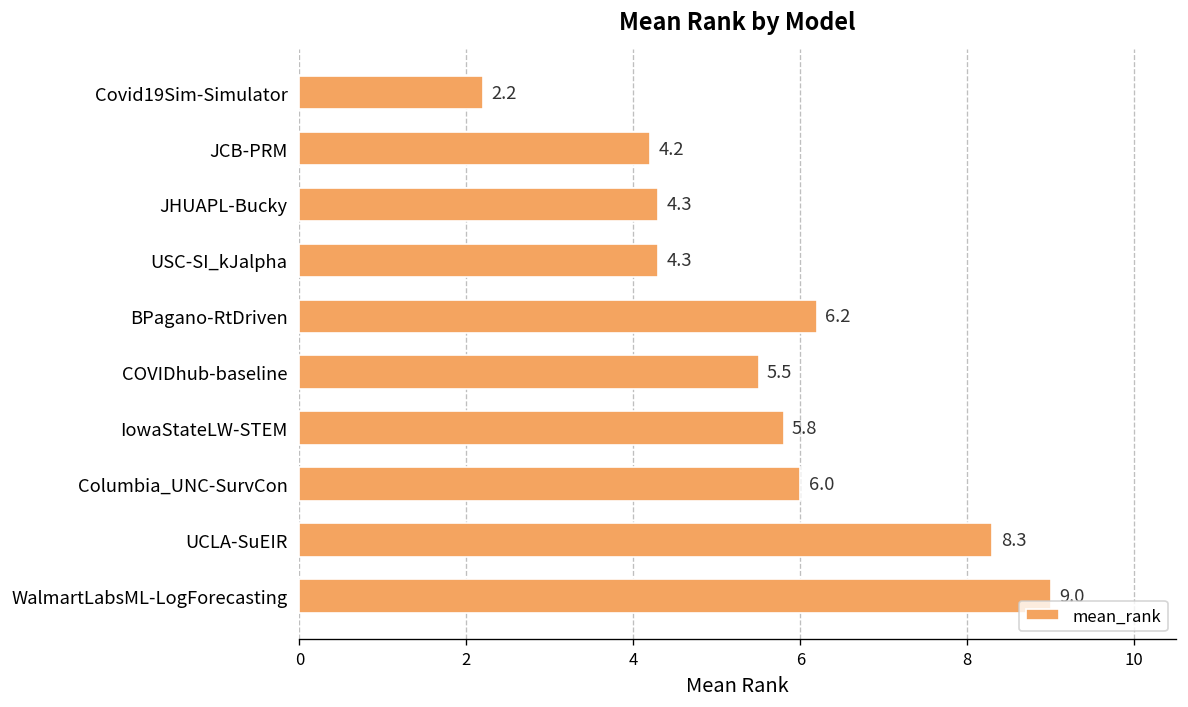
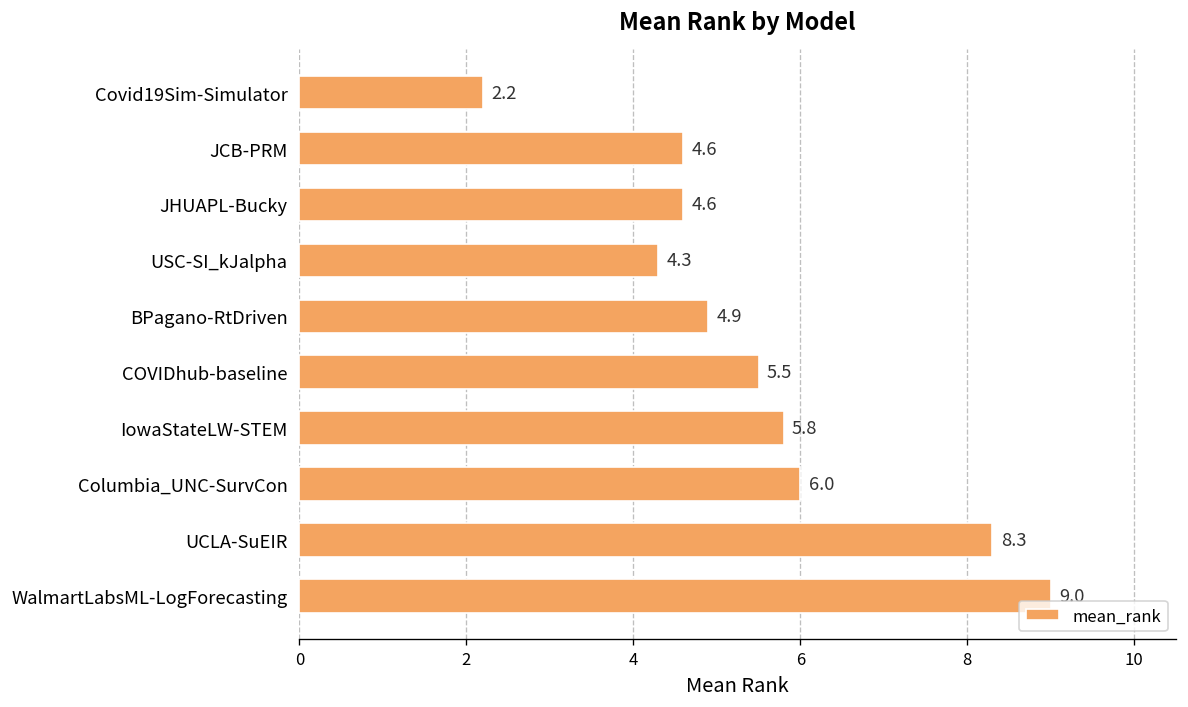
JCB-PRM: 4.2 -> 4.6
JHUAPL-Bucky: 4.3 -> 4.6
BPagano-RtDriven: 6.2 -> 4.9
